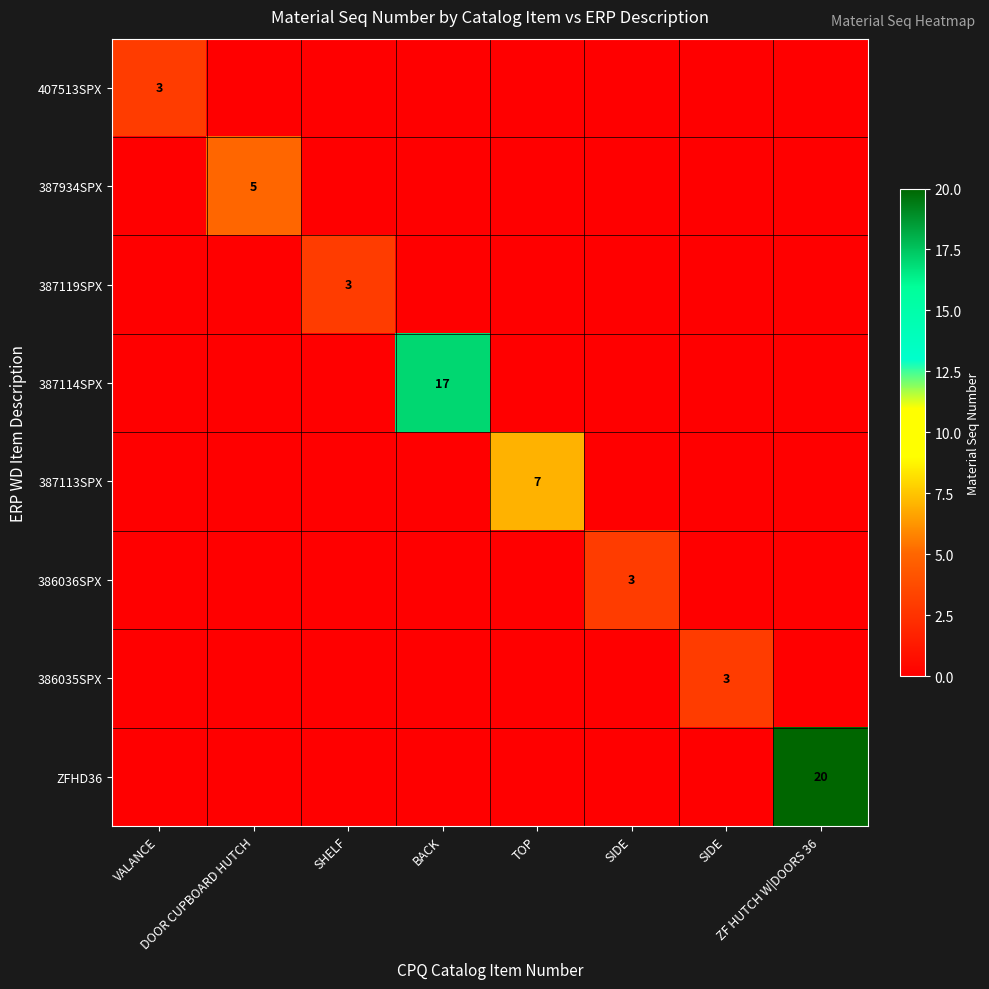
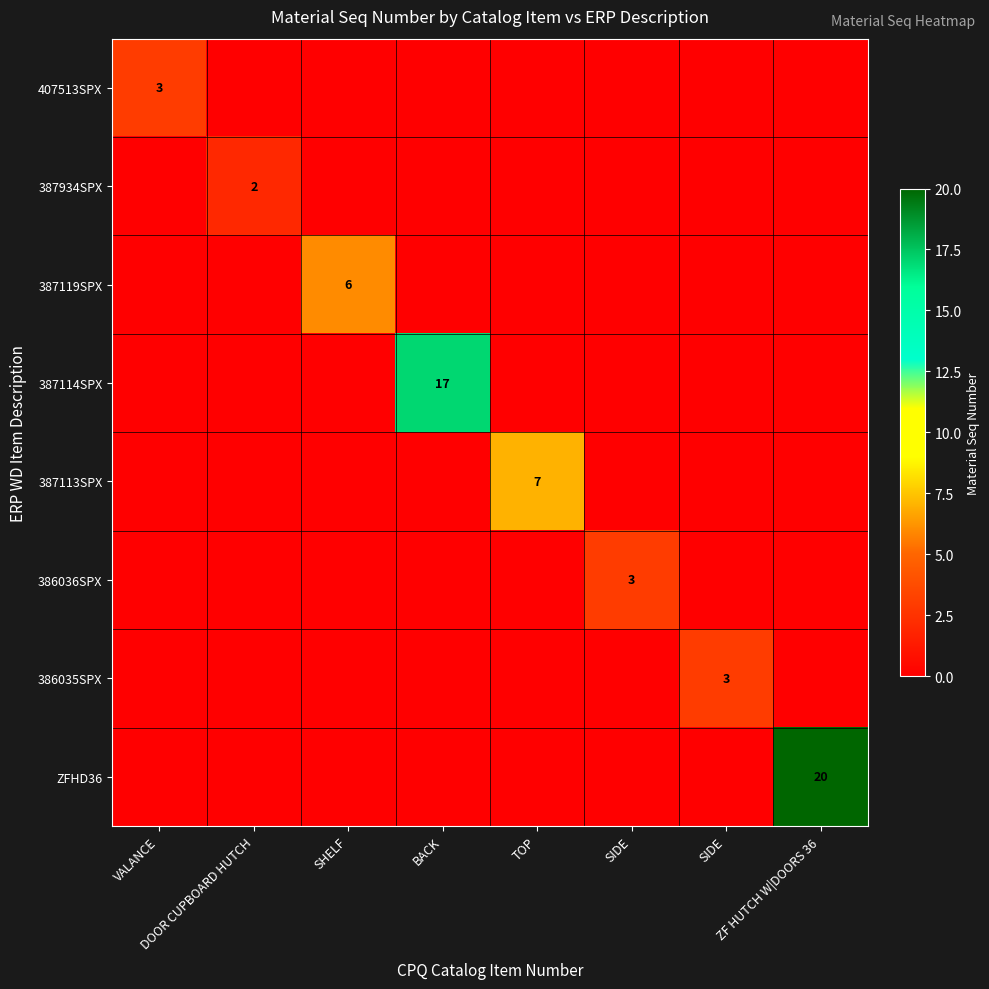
387934SPX, DOOR CUPBOARD HUTCH: 5 -> 2
387119SPX, SHELF: 3 -> 6
